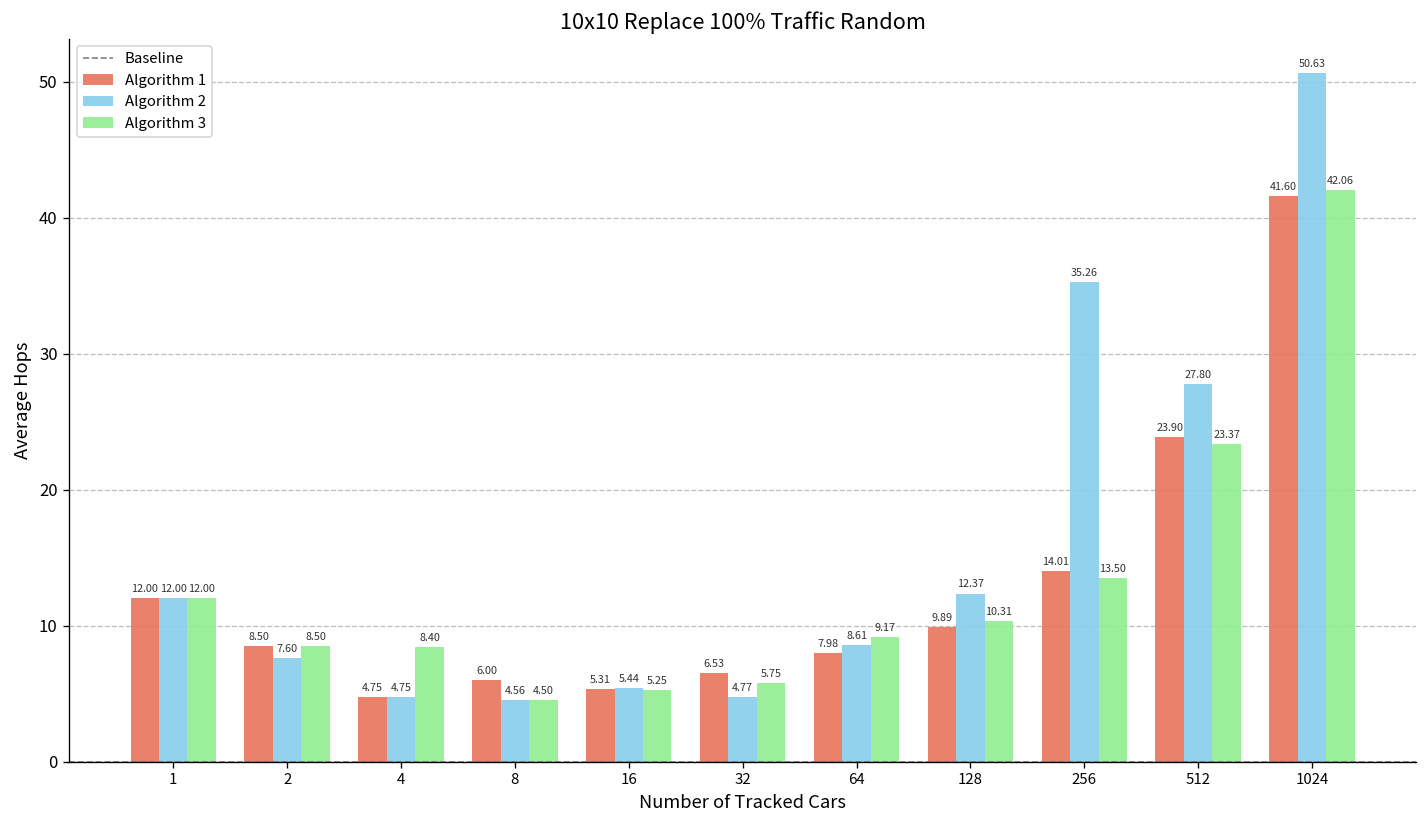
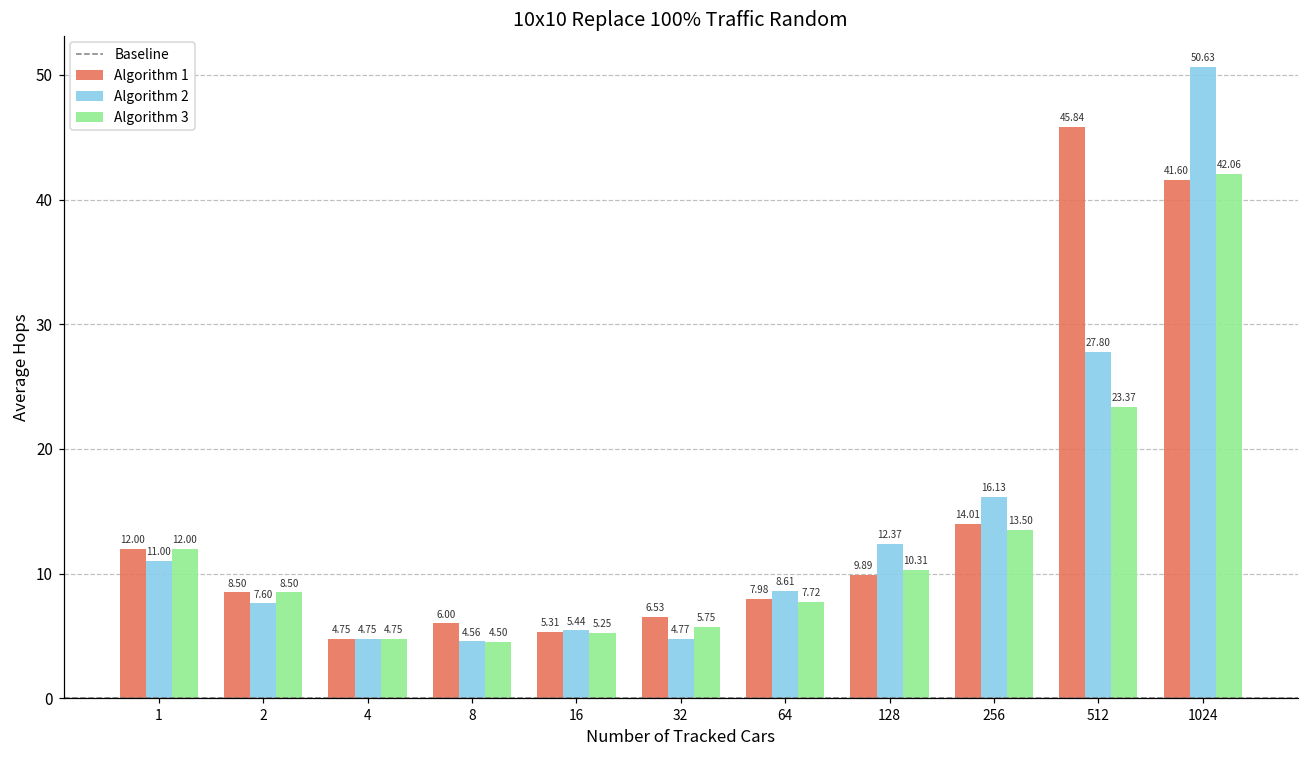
Algorithm 2, 1: 12.00 -> 11.00
Algorithm 3, 4: 8.40 -> 4.75
Algorithm 3, 64: 9.17 -> 7.72
Algorithm 2, 256: 35.26 -> 16.13
Algorithm 1, 512: 23.90 -> 45.84
